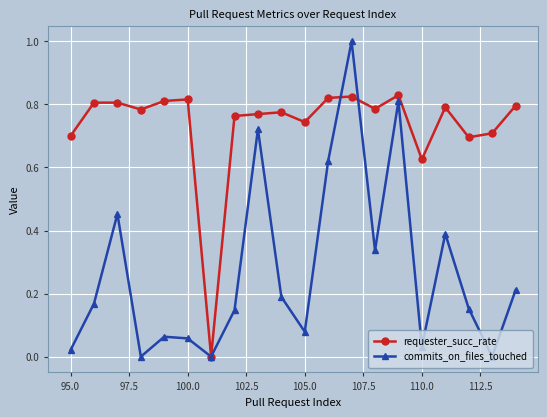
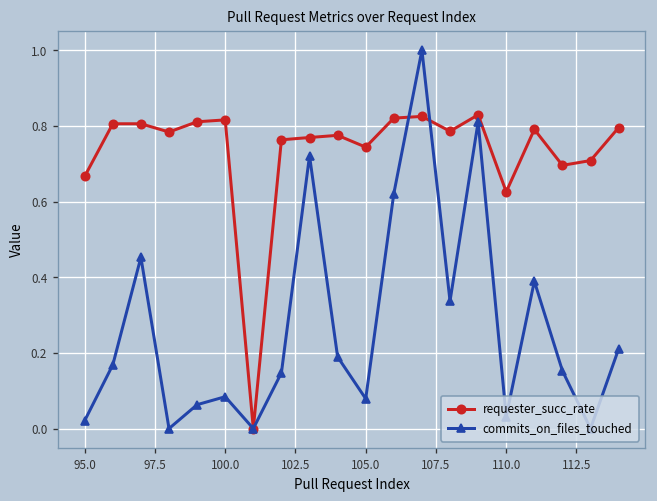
requester_succ_rate, 95.0: 0.70 -> 0.67
commits_on_files_touched, 100.0: 0.06 -> 0.08
